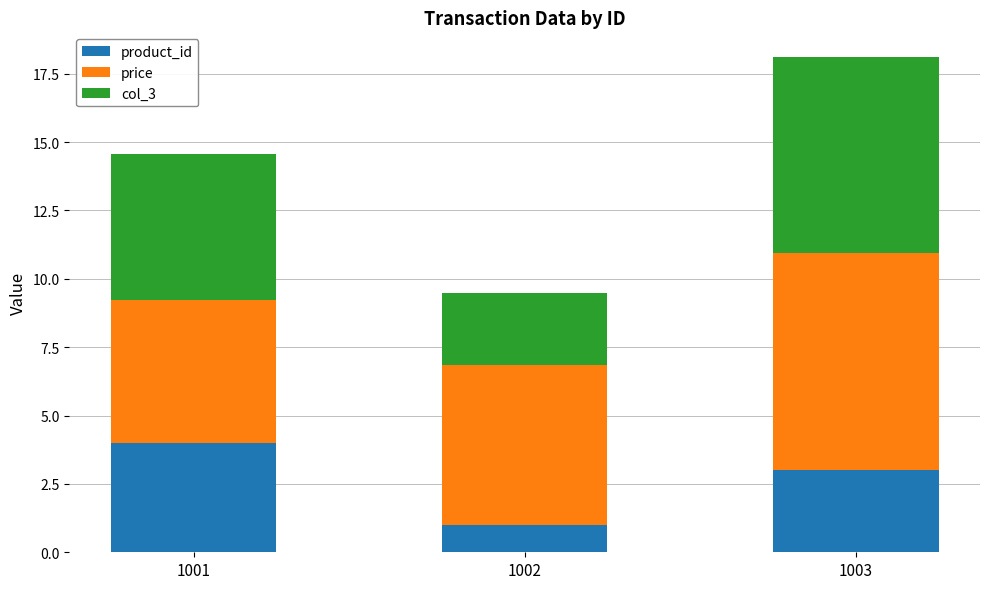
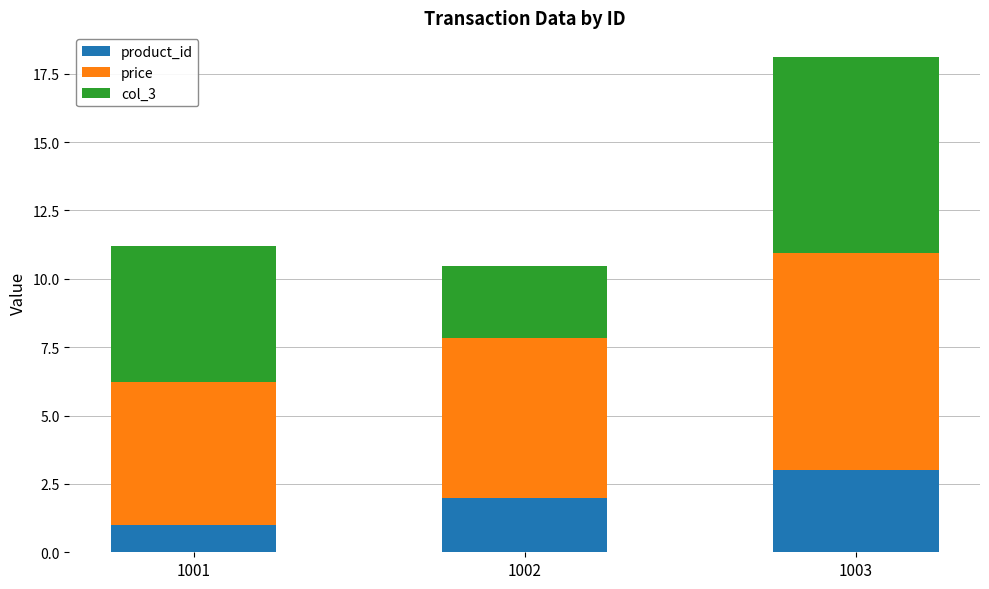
product_id, 1001: 4 -> 1
col_3, 1001: 5.4 -> 5.0
product_id, 1002: 1 -> 2
